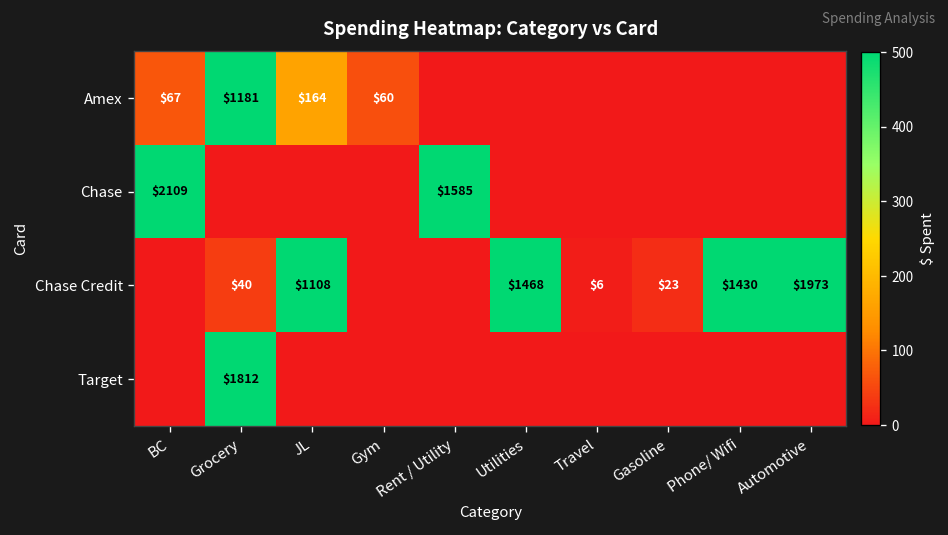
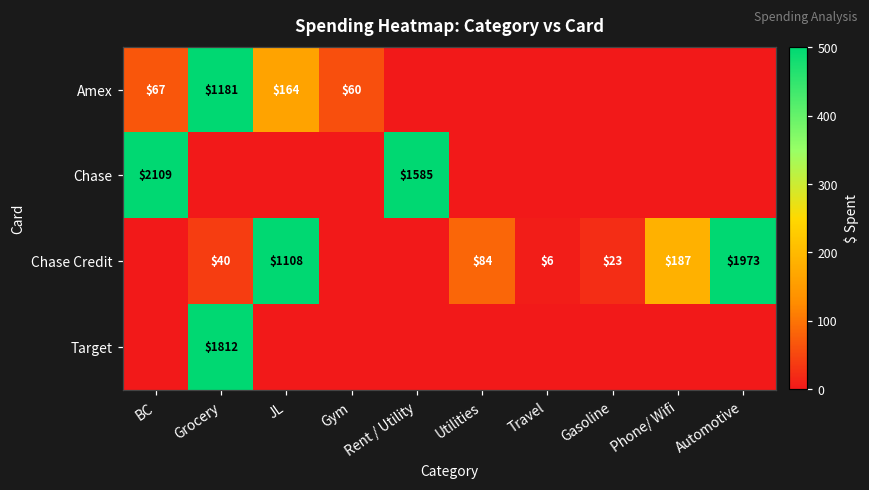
Chase Credit, Utilities: $1468 -> $84
Chase Credit, Phone/ Wifi: $1430 -> $187
